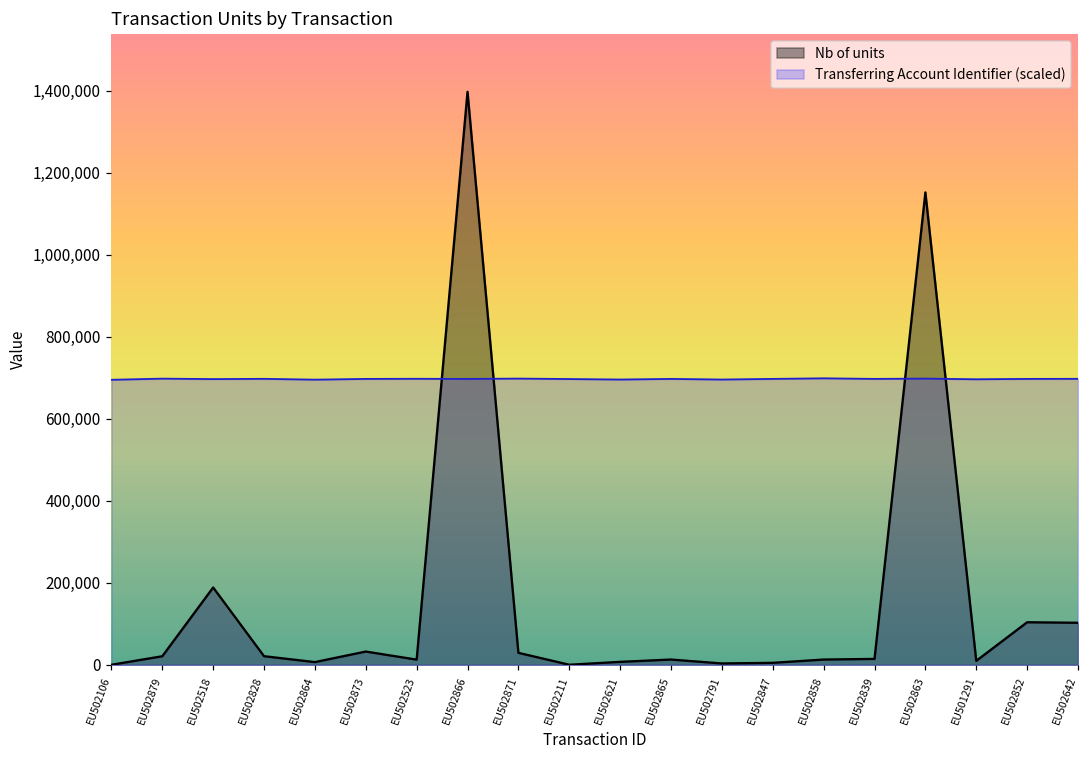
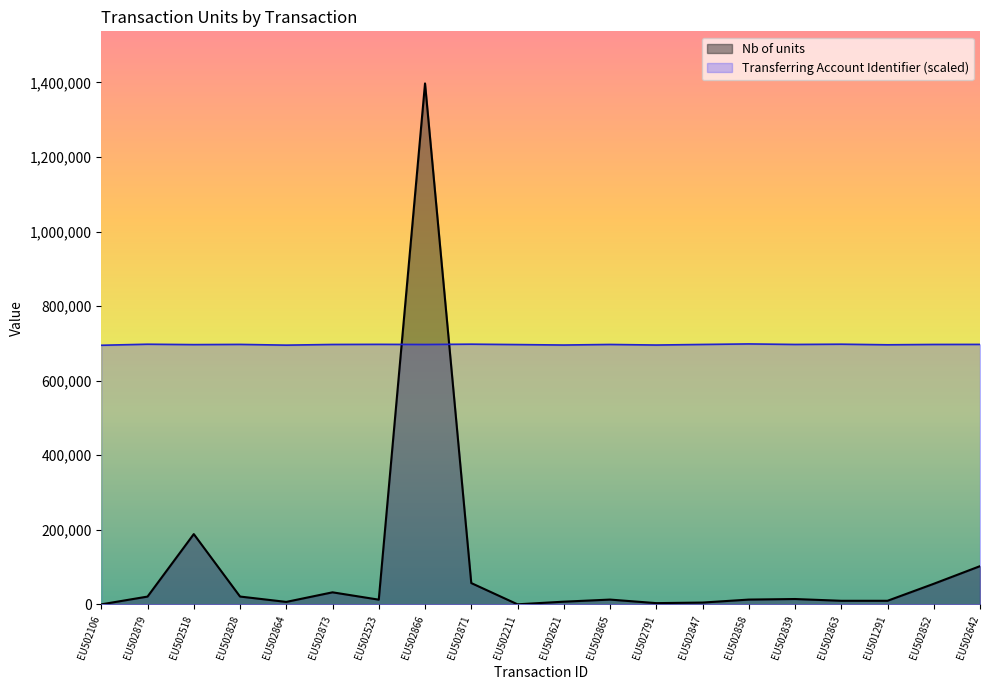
Nb of units, EU502871: 30,000 -> 60,000
Nb of units, EU502863: 1,150,000 -> 10,000
Nb of units, EU502852: 100,000 -> 60,000
